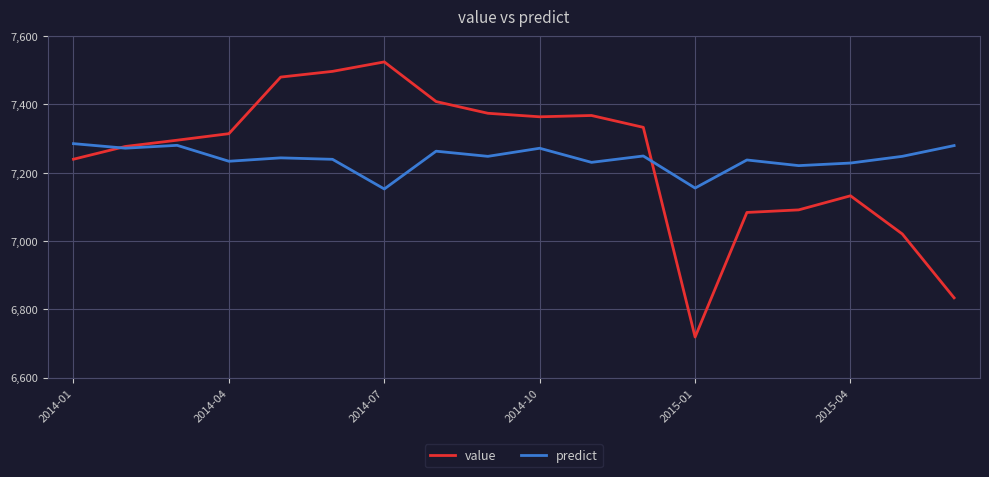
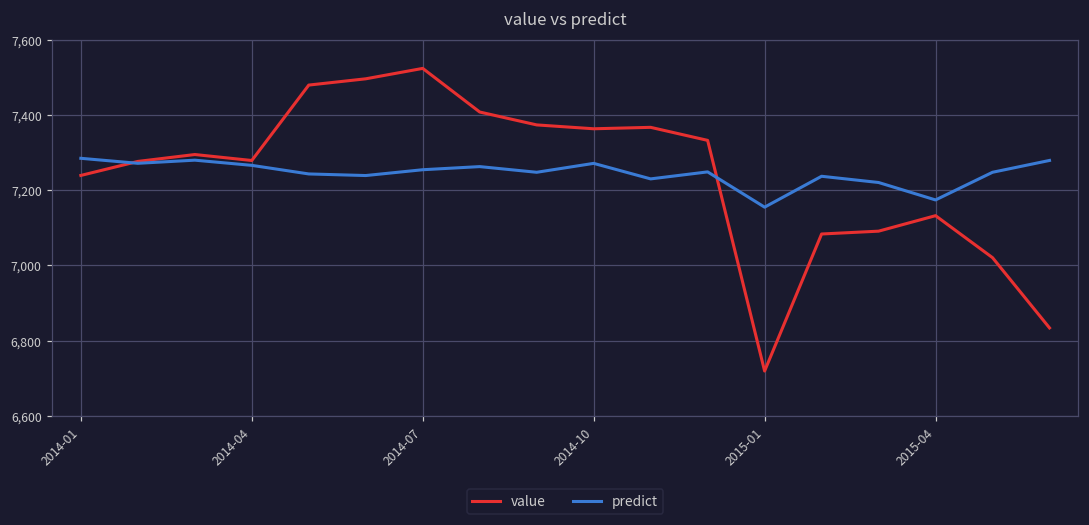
value, 2014-04: 7,310 -> 7,280
predict, 2014-04: 7,230 -> 7,270
predict, 2014-07: 7,150 -> 7,250
predict, 2015-04: 7,230 -> 7,170
